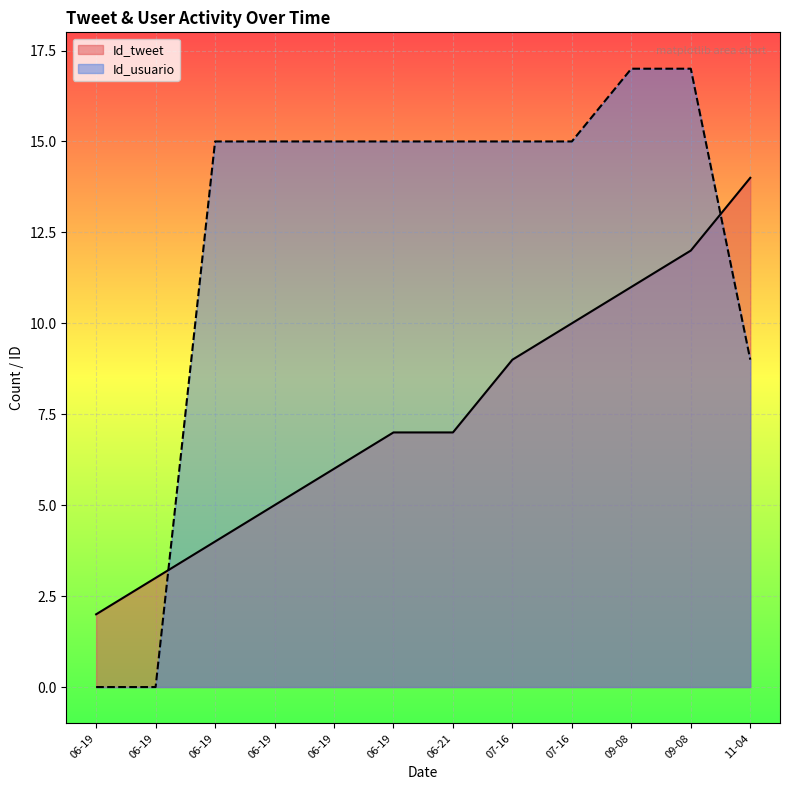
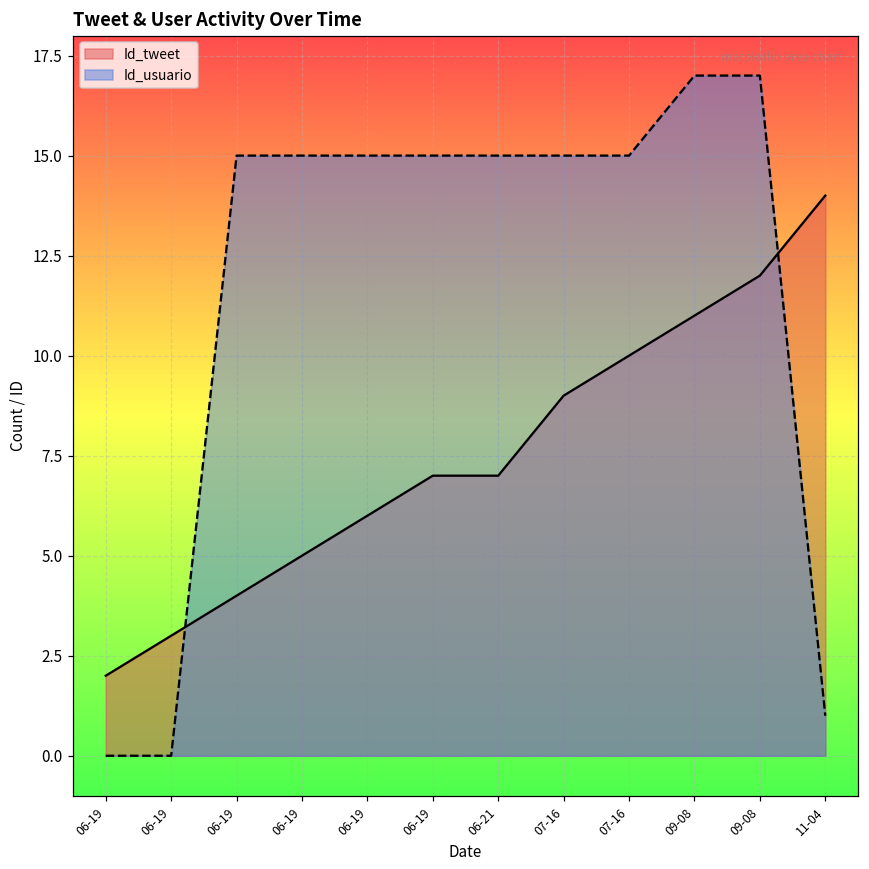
Id_usuario, 11-04: 9 -> 1
